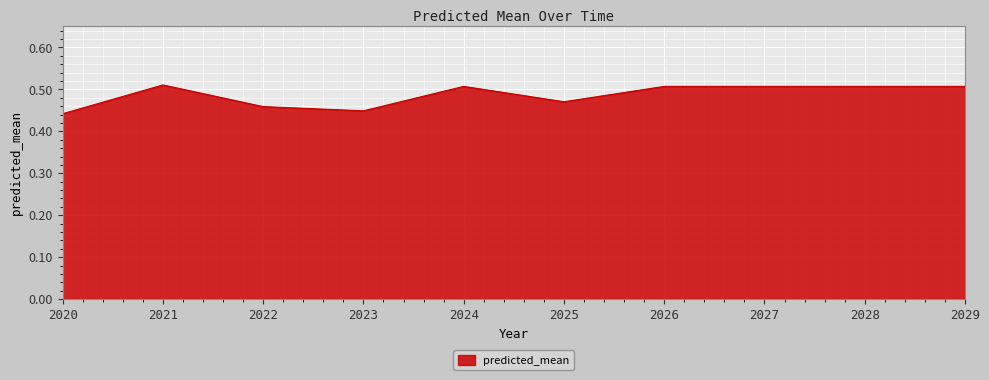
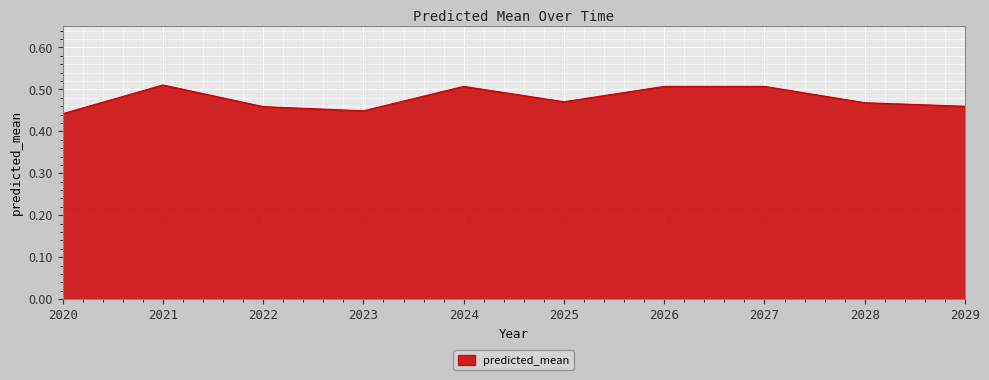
2028: 0.51 -> 0.47
2029: 0.51 -> 0.46
